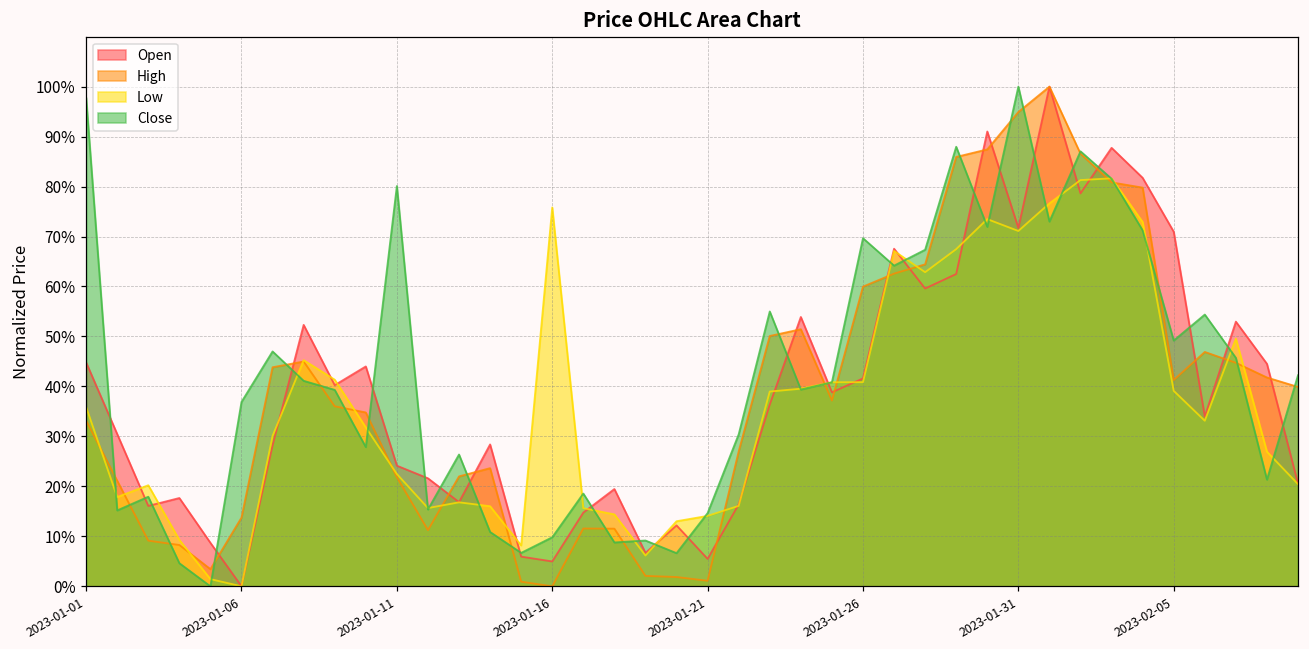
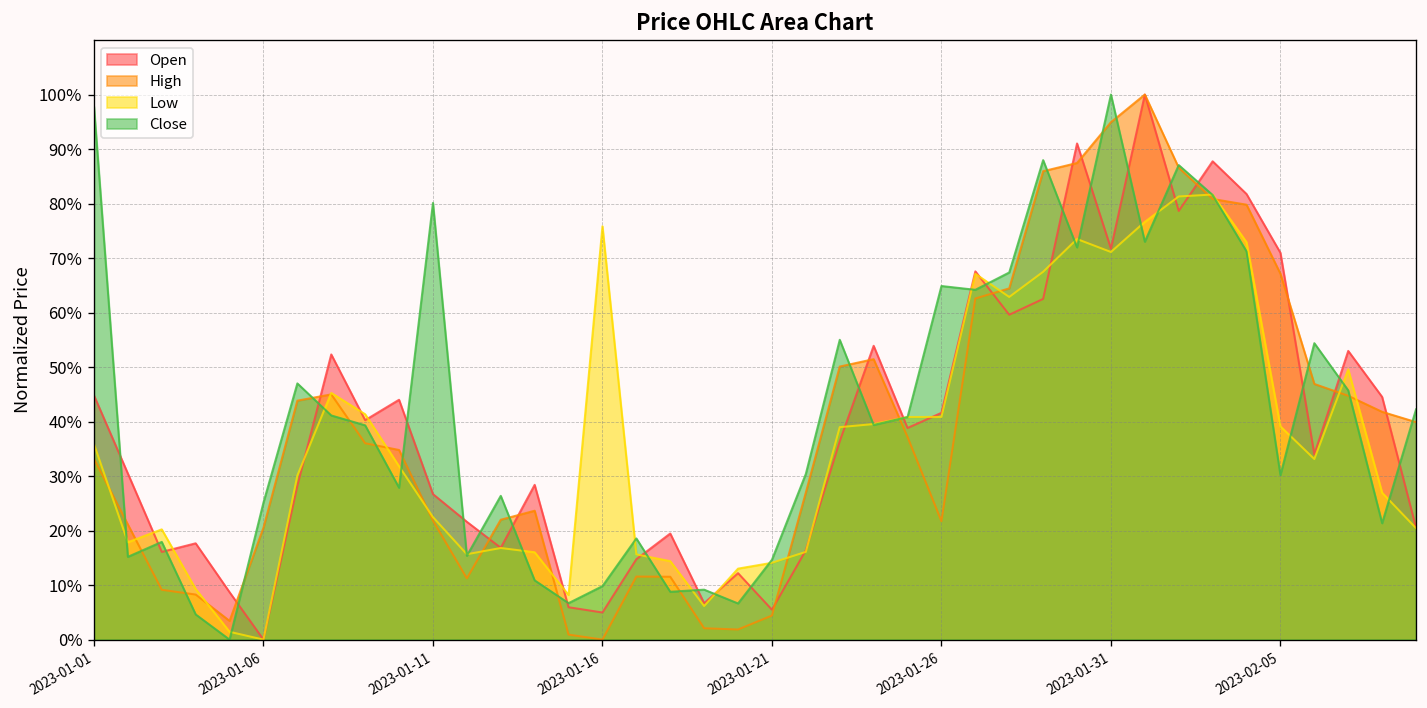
High, 2023-01-06: 14% -> 21%
Close, 2023-01-06: 37% -> 25%
Open, 2023-01-11: 24% -> 27%
High, 2023-01-21: 1% -> 4%
High, 2023-01-26: 60% -> 22%
Close, 2023-01-26: 70% -> 65%
High, 2023-02-05: 41% -> 67%
Close, 2023-02-05: 49% -> 30%
